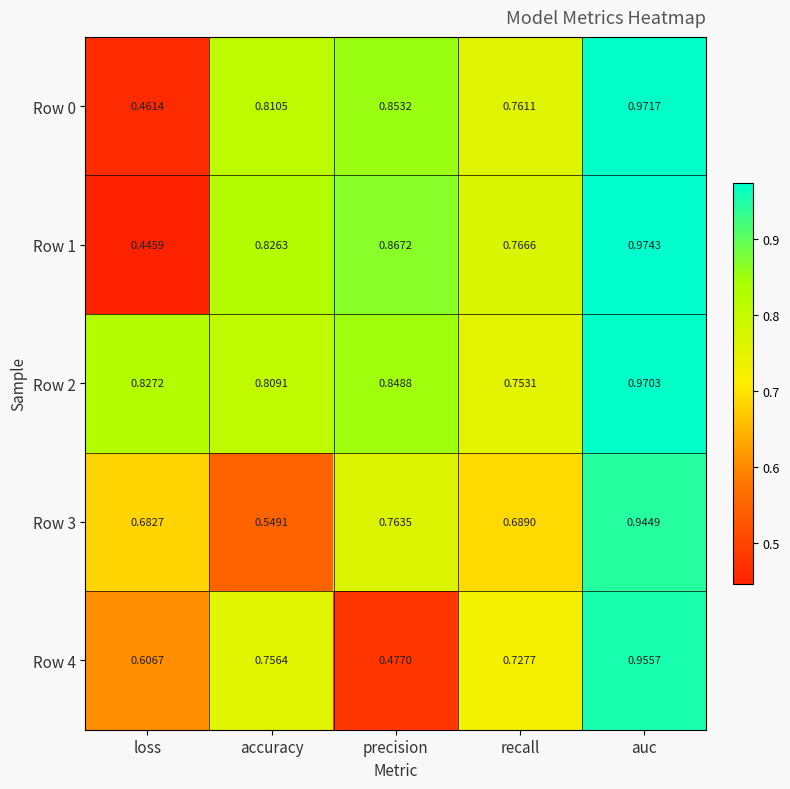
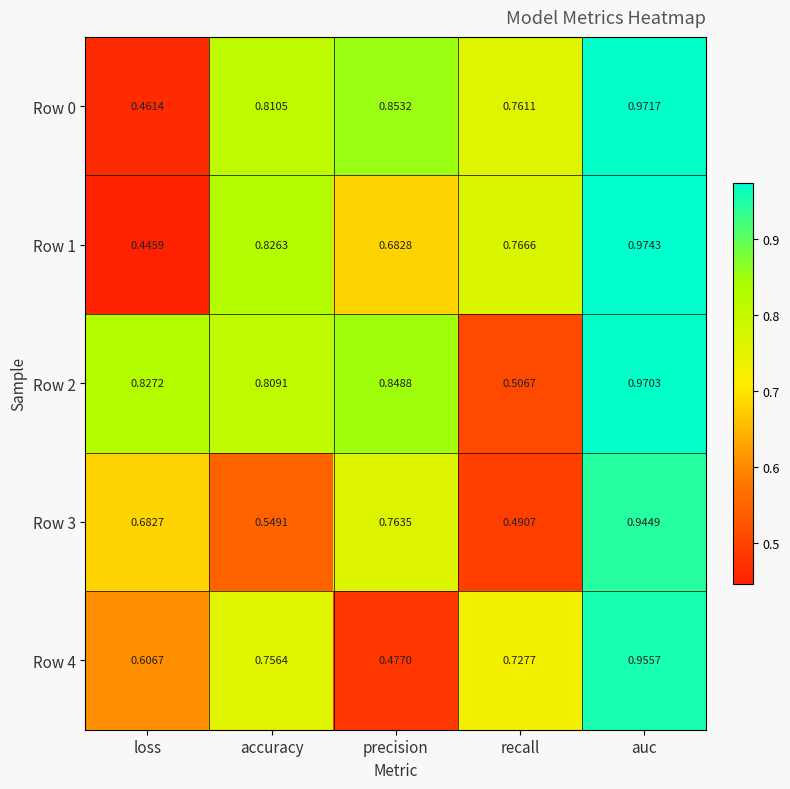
Row 1, precision: 0.8672 -> 0.6828
Row 2, recall: 0.7531 -> 0.5067
Row 3, recall: 0.6890 -> 0.4907
